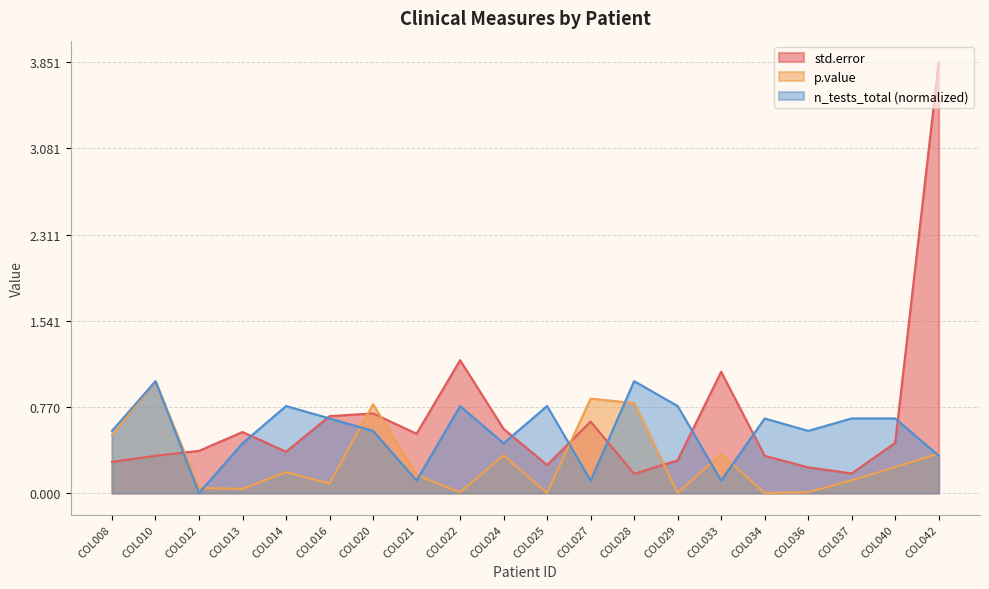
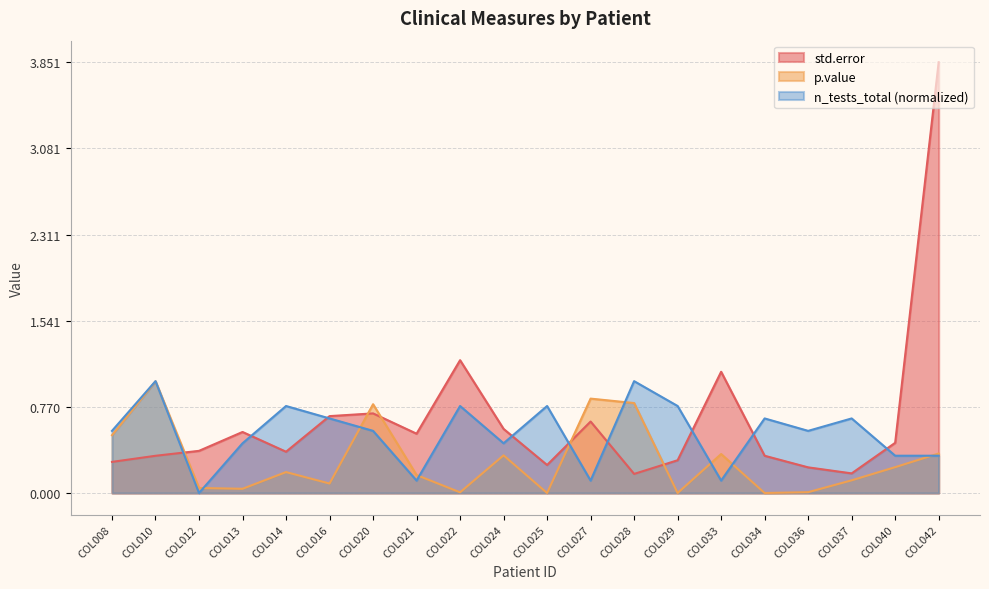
n_tests_total (normalized), COL040: 0.67 -> 0.33
